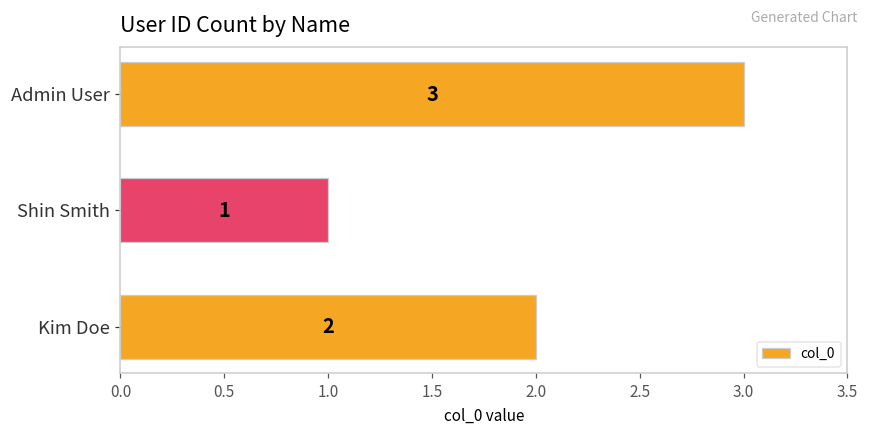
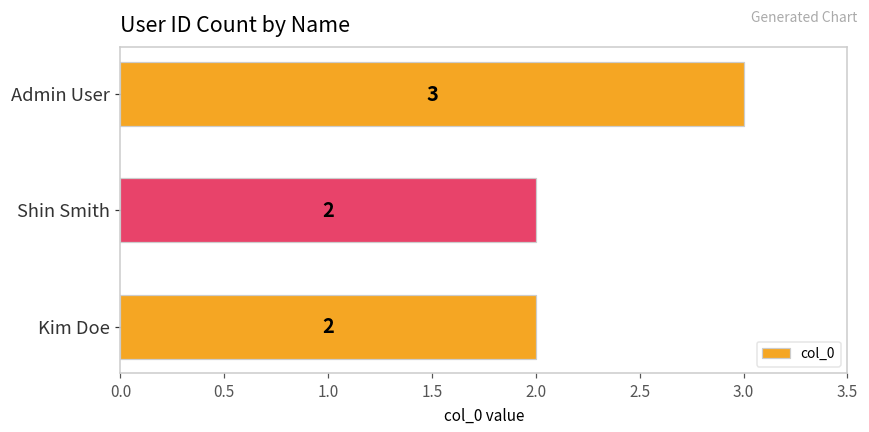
Shin Smith: 1 -> 2
